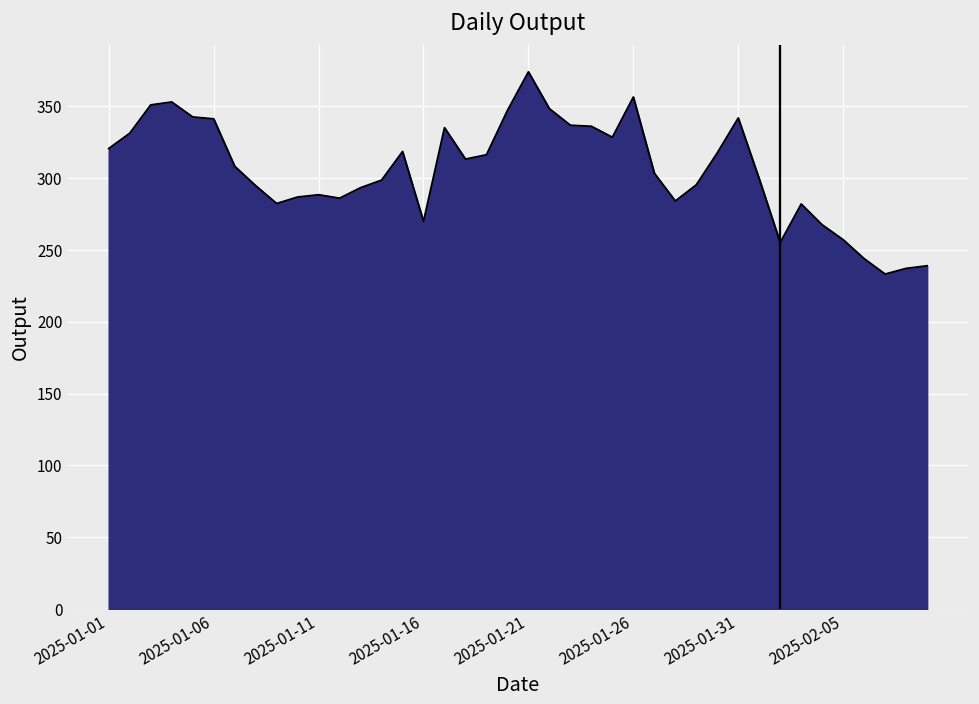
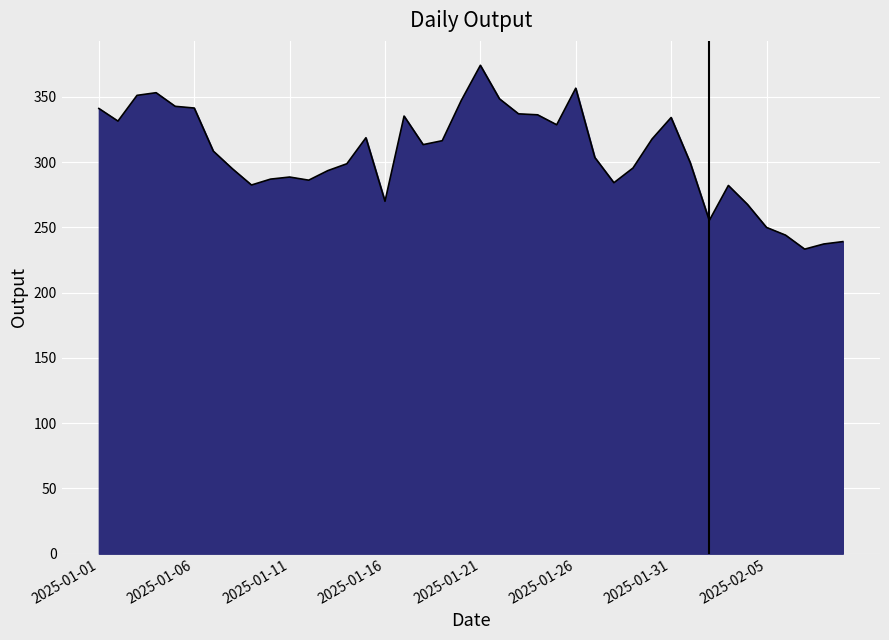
2025-01-01: 321 -> 341
2025-01-31: 342 -> 334
2025-02-05: 257 -> 250
